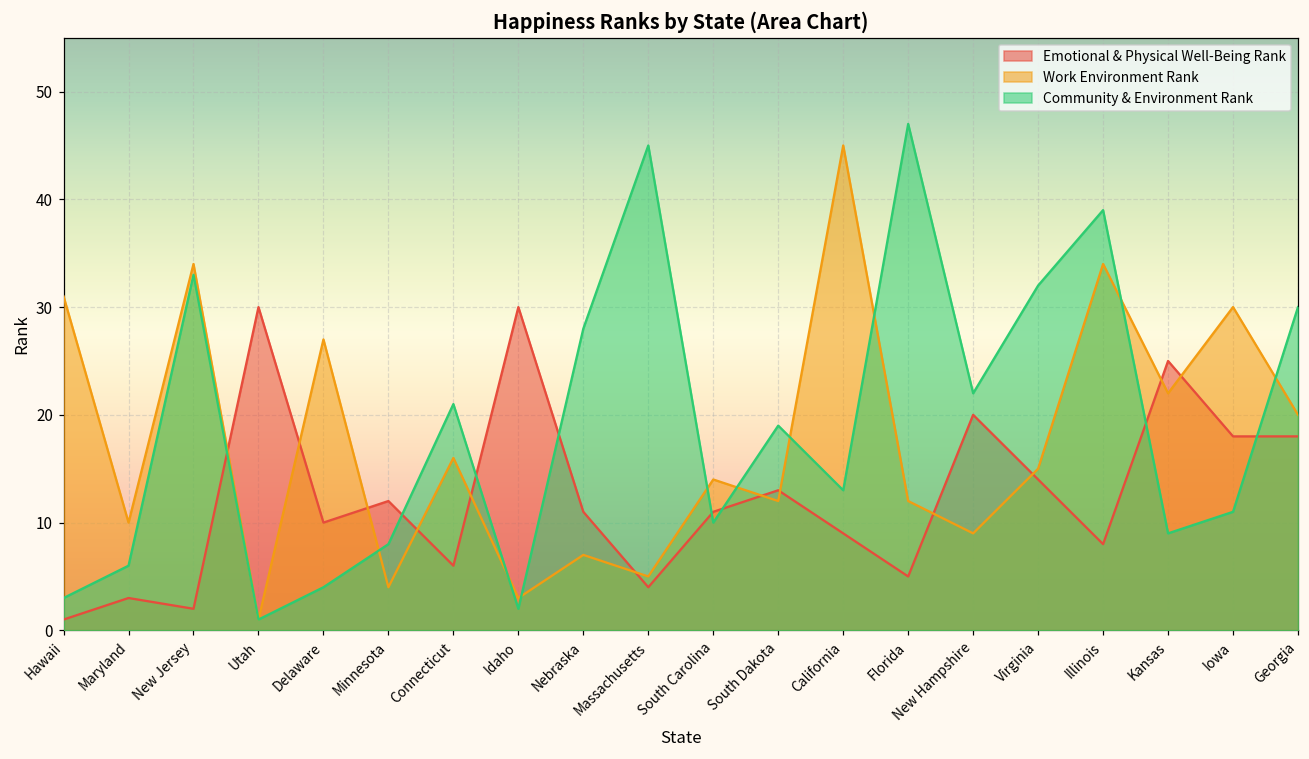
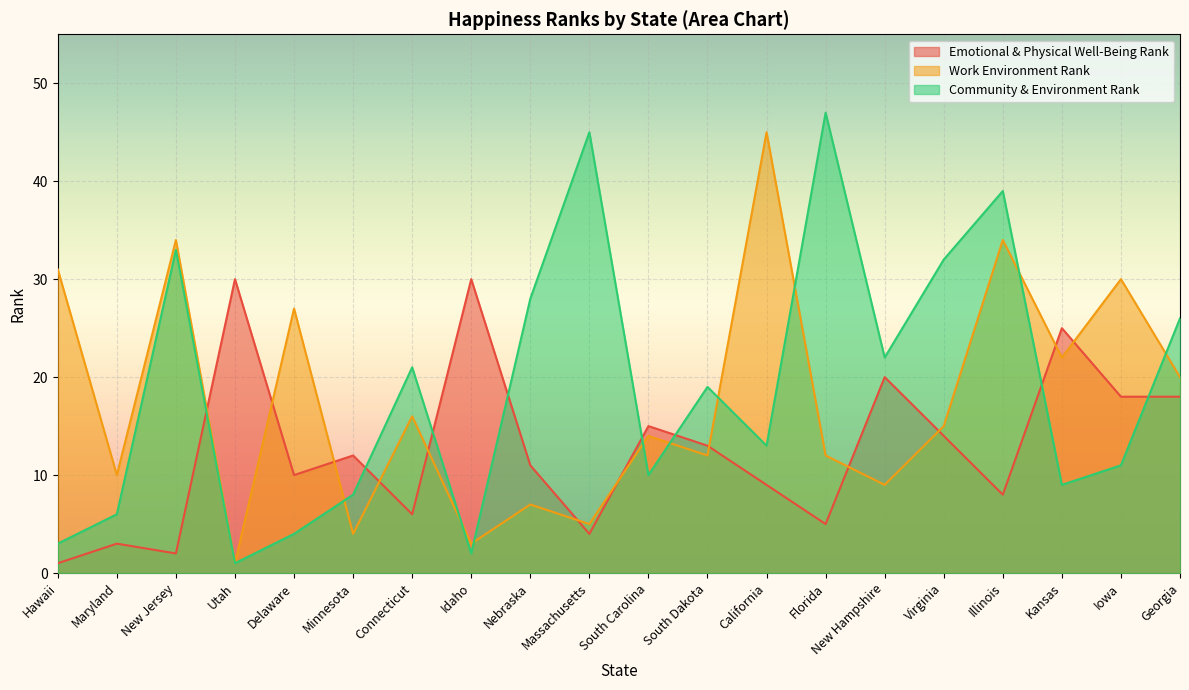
Emotional & Physical Well-Being Rank, South Carolina: 11 -> 15
Community & Environment Rank, Georgia: 30 -> 26
